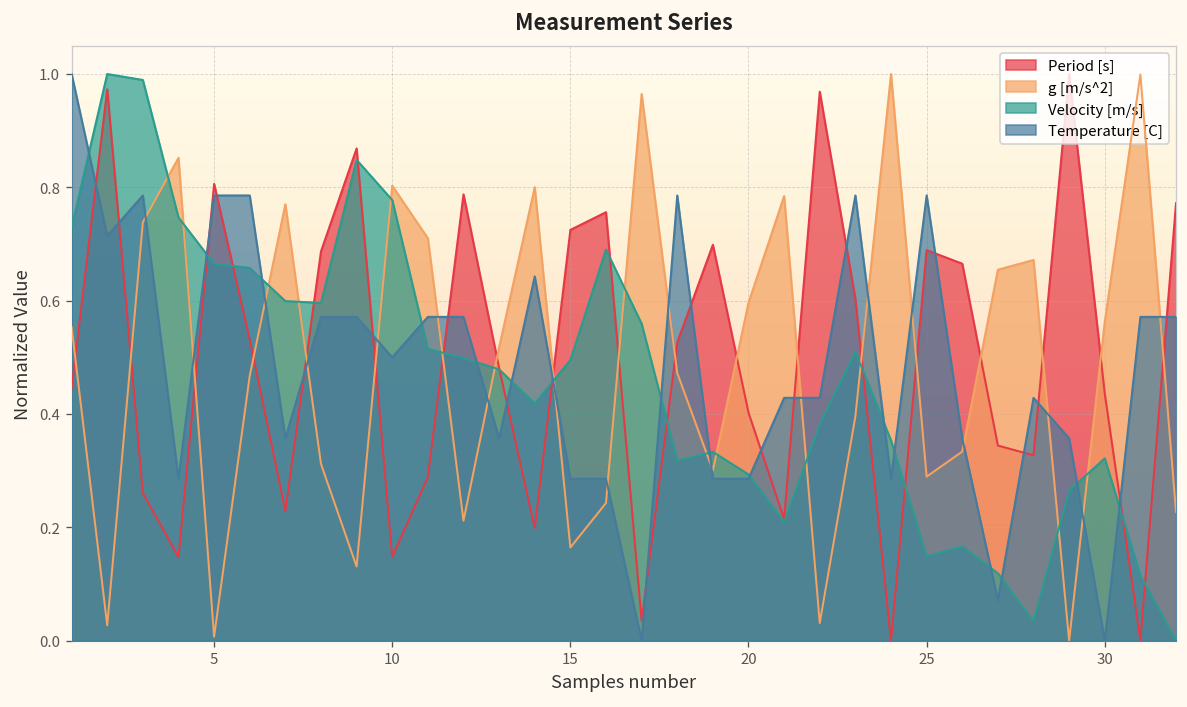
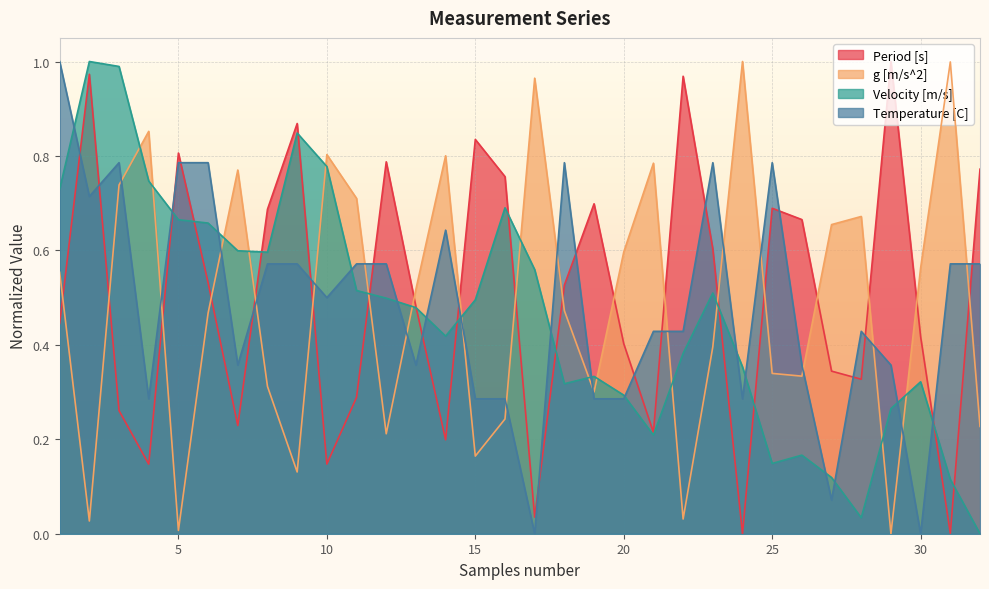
Period [s], 15: 0.72 -> 0.83
g [m/s^2], 25: 0.29 -> 0.34
Period [s], 30: 0.44 -> 0.42
